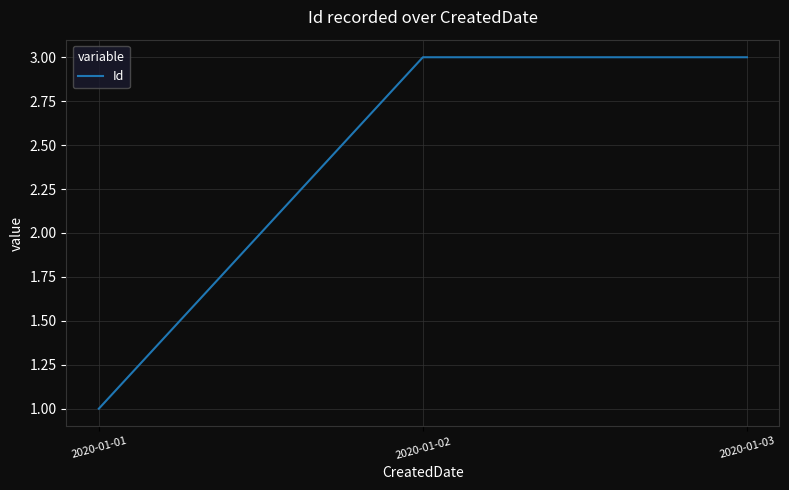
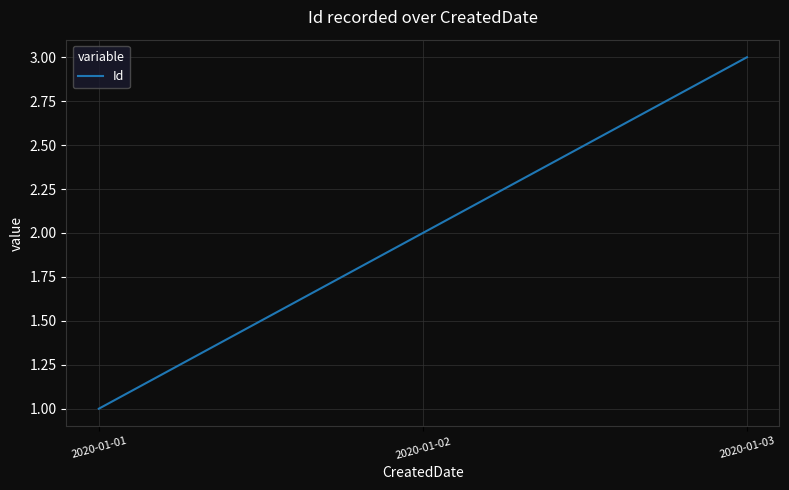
2020-01-02: 3 -> 2
